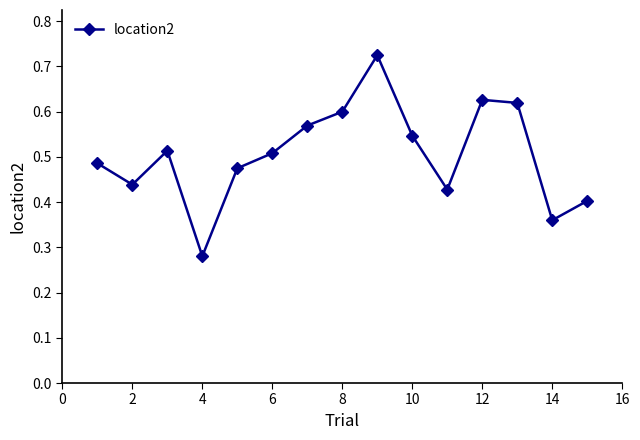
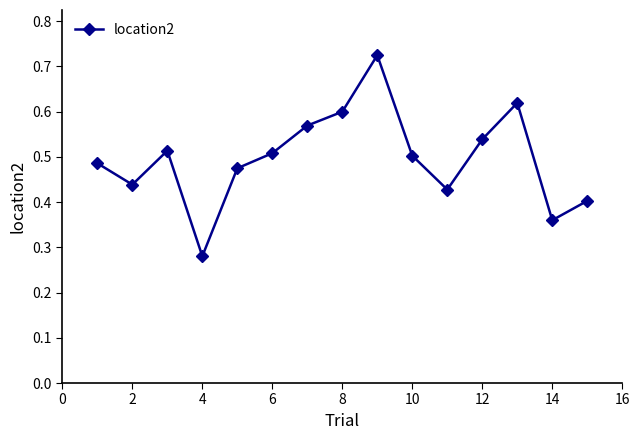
10: 0.55 -> 0.50
12: 0.63 -> 0.54
